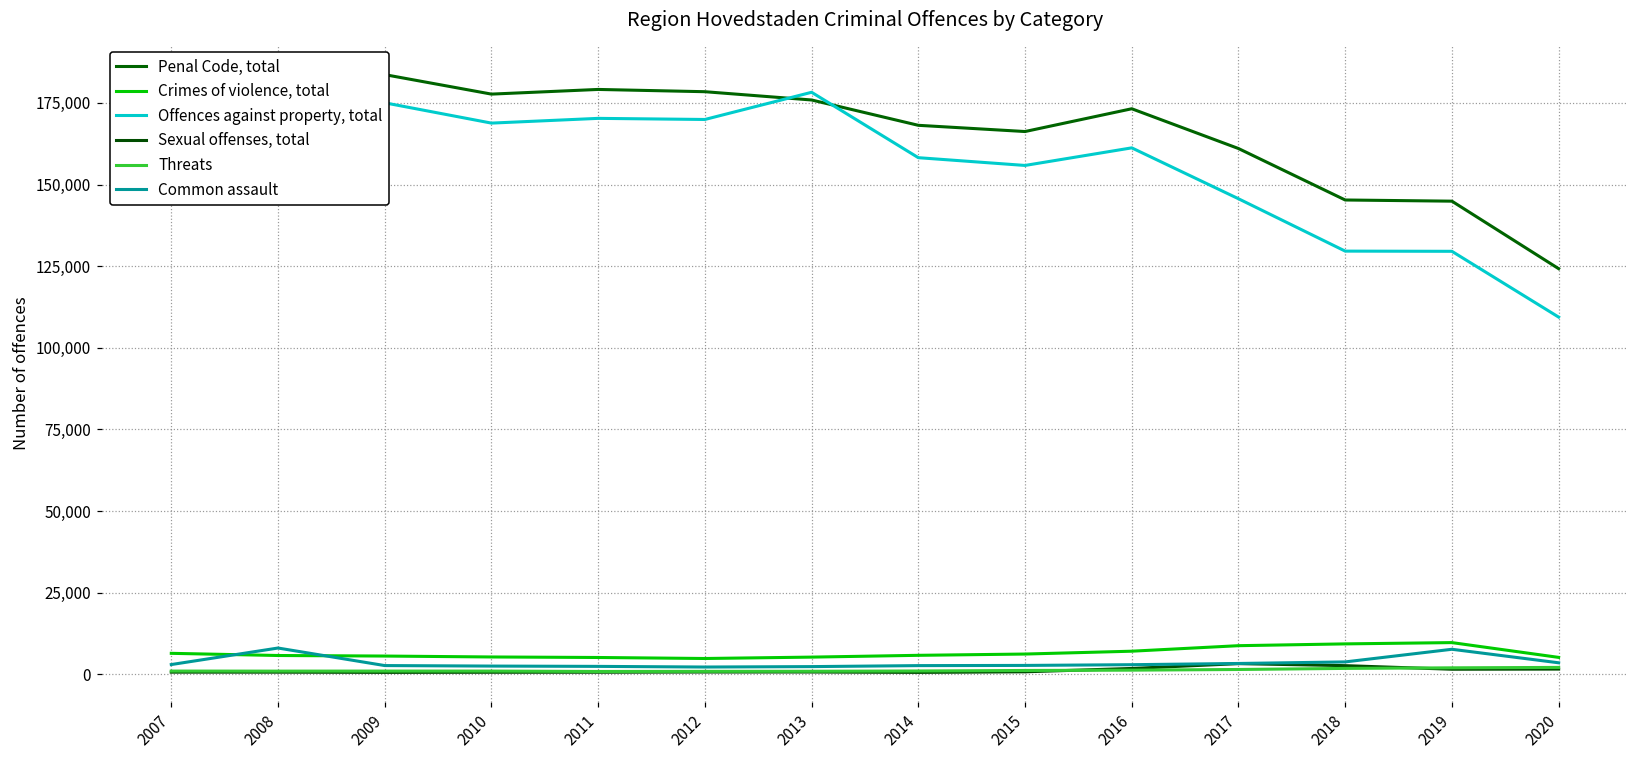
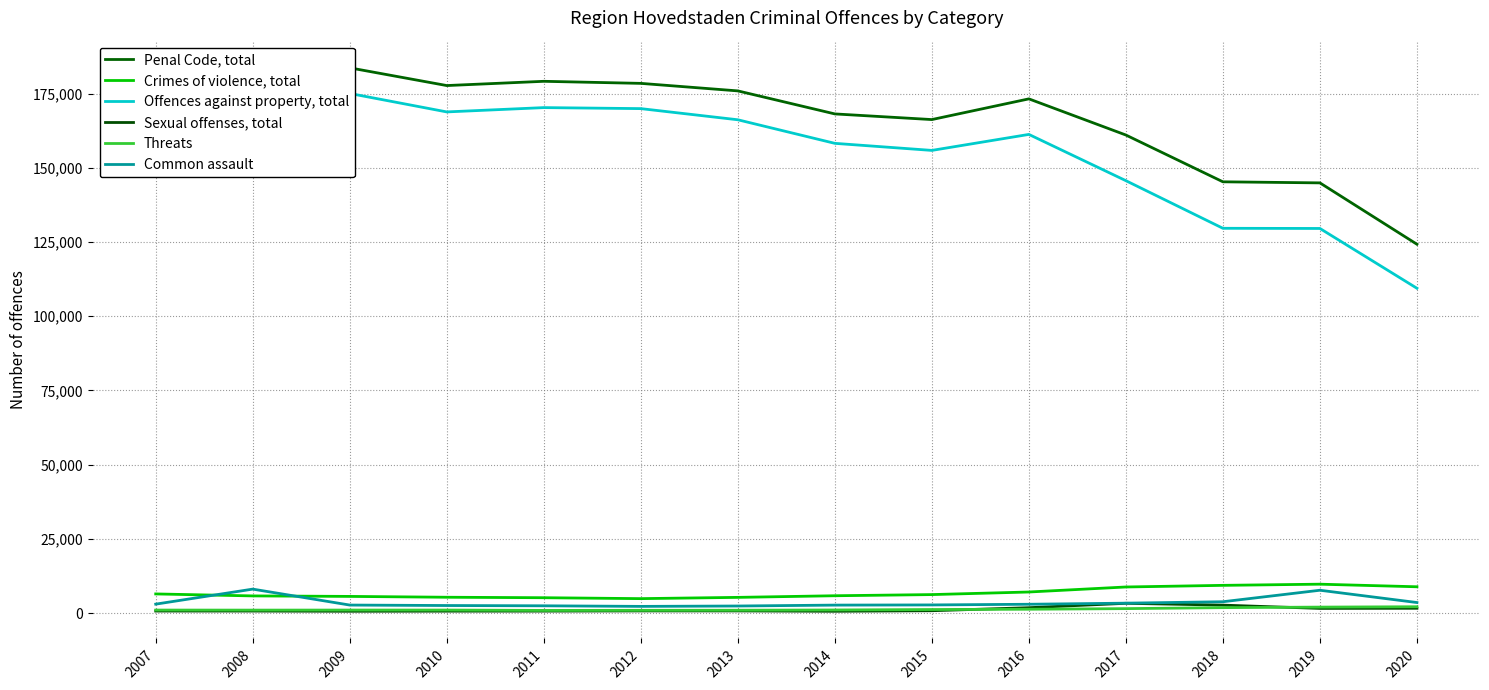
Offences against property, total, 2013: 178,000 -> 166,000
Crimes of violence, total, 2020: 5,000 -> 9,000
